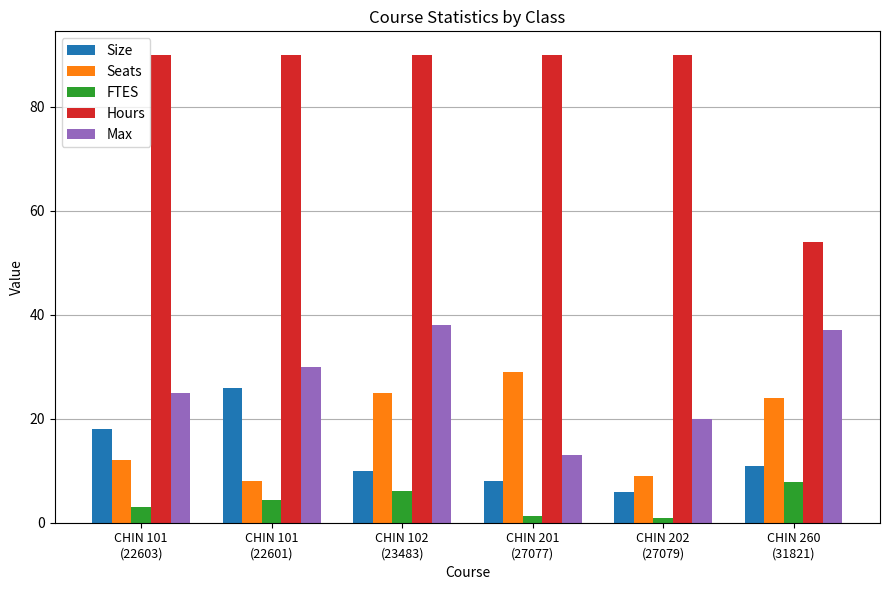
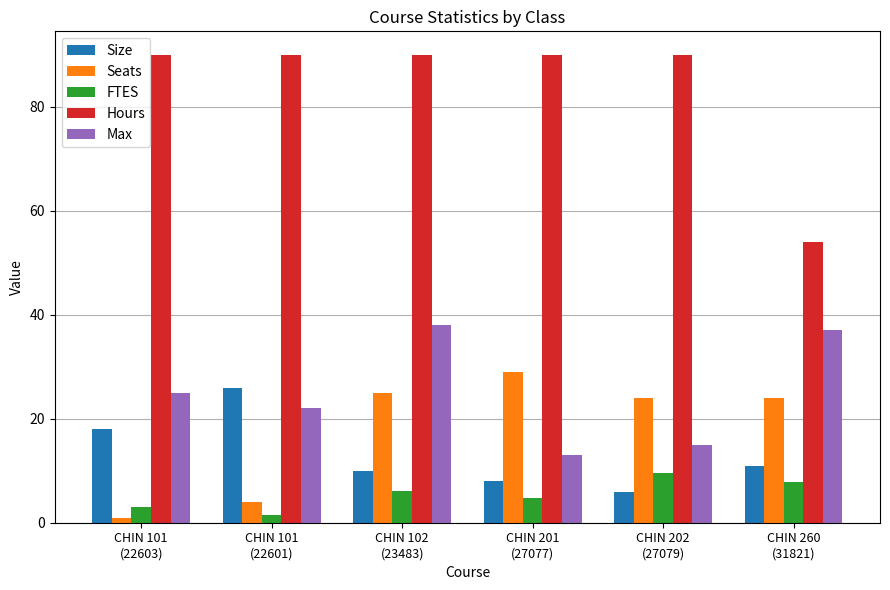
Seats, CHIN 101 (22603): 12 -> 1
Seats, CHIN 101 (22601): 8 -> 4
FTES, CHIN 101 (22601): 4 -> 2
Max, CHIN 101 (22601): 30 -> 22
FTES, CHIN 201 (27077): 1 -> 5
Seats, CHIN 202 (27079): 9 -> 24
FTES, CHIN 202 (27079): 1 -> 10
Max, CHIN 202 (27079): 20 -> 15
